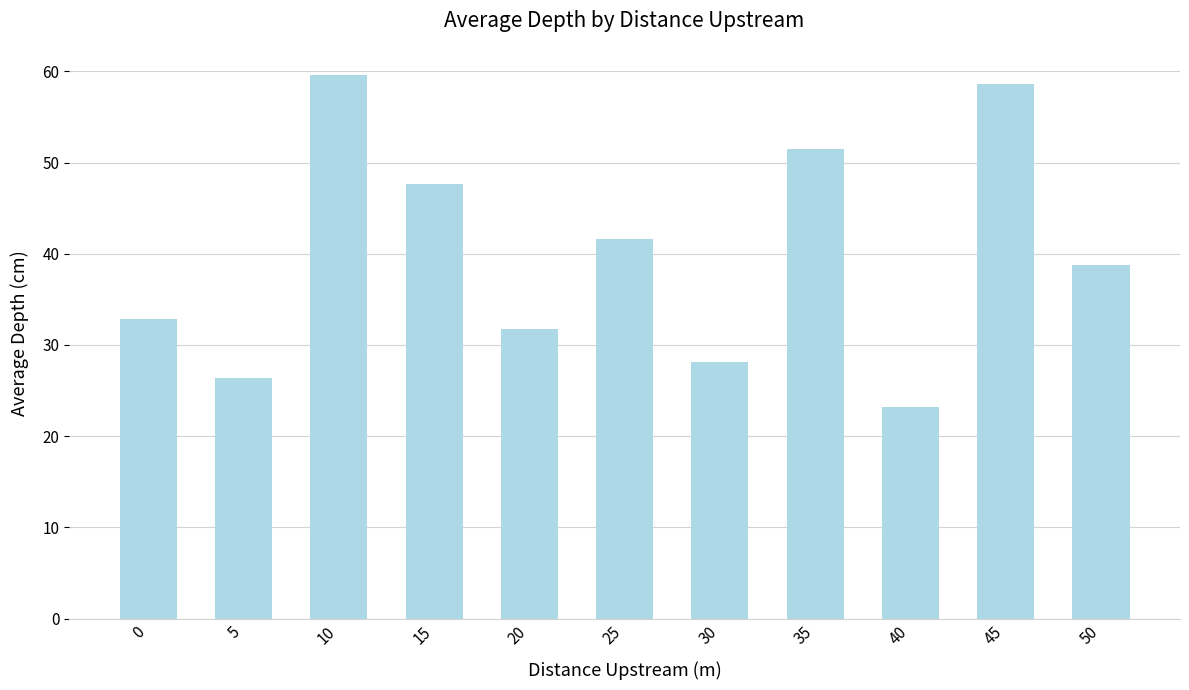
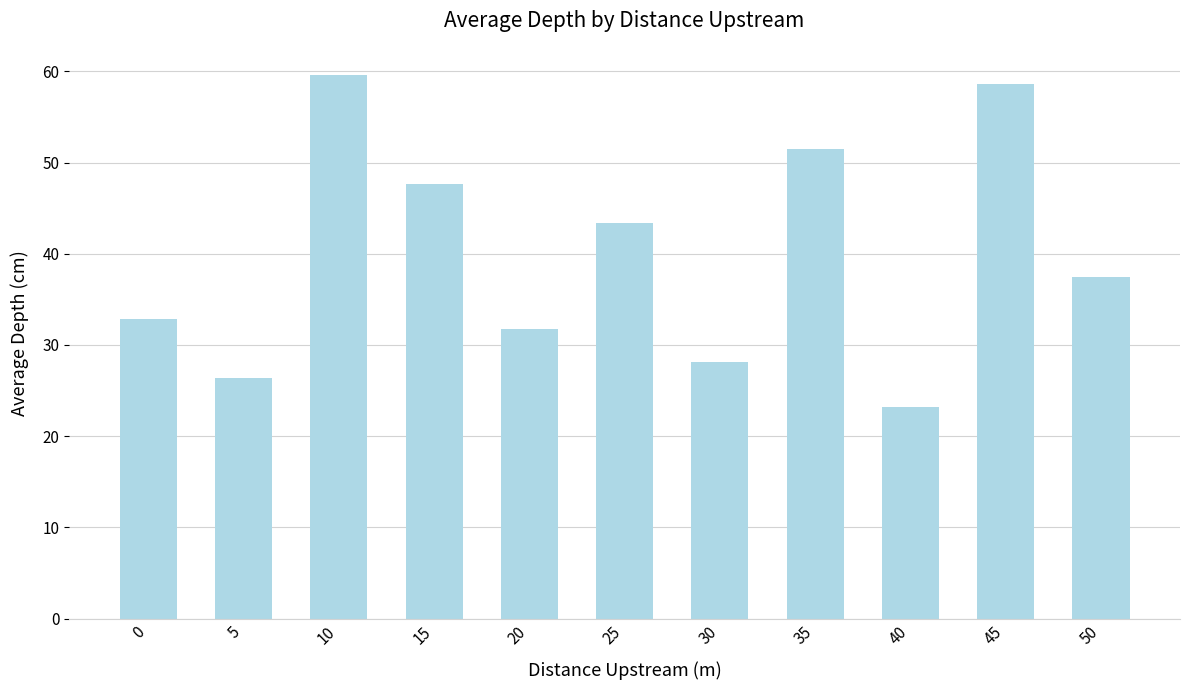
25: 42 -> 43
50: 39 -> 37
